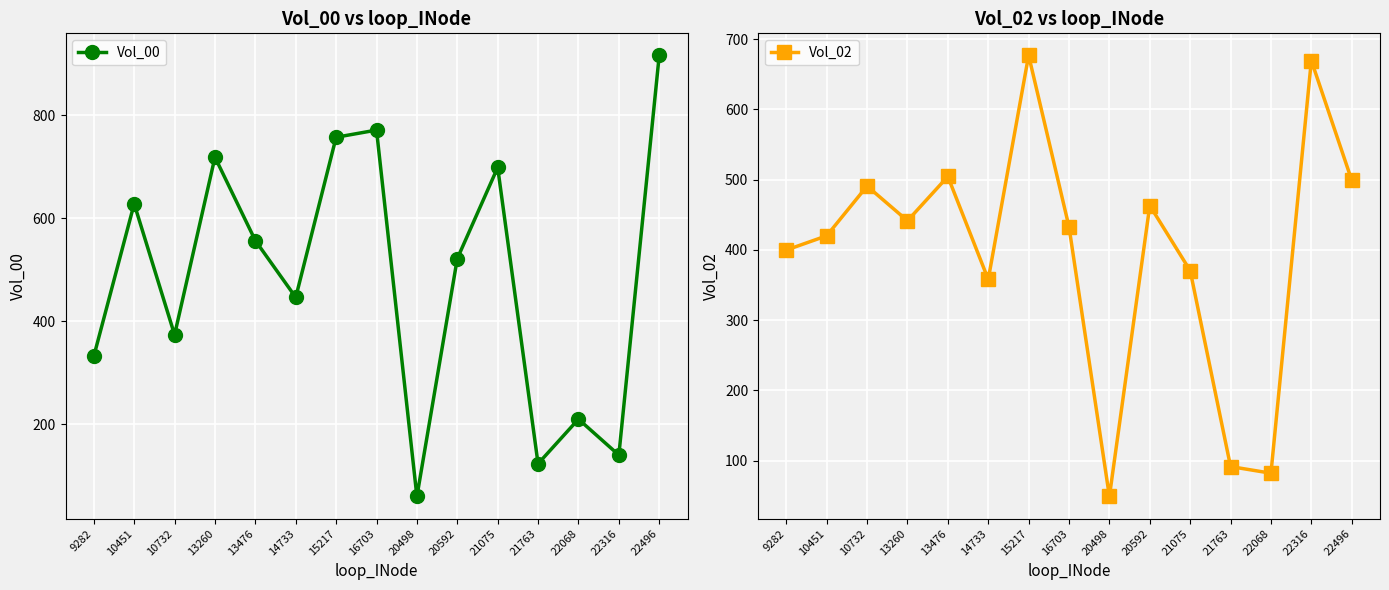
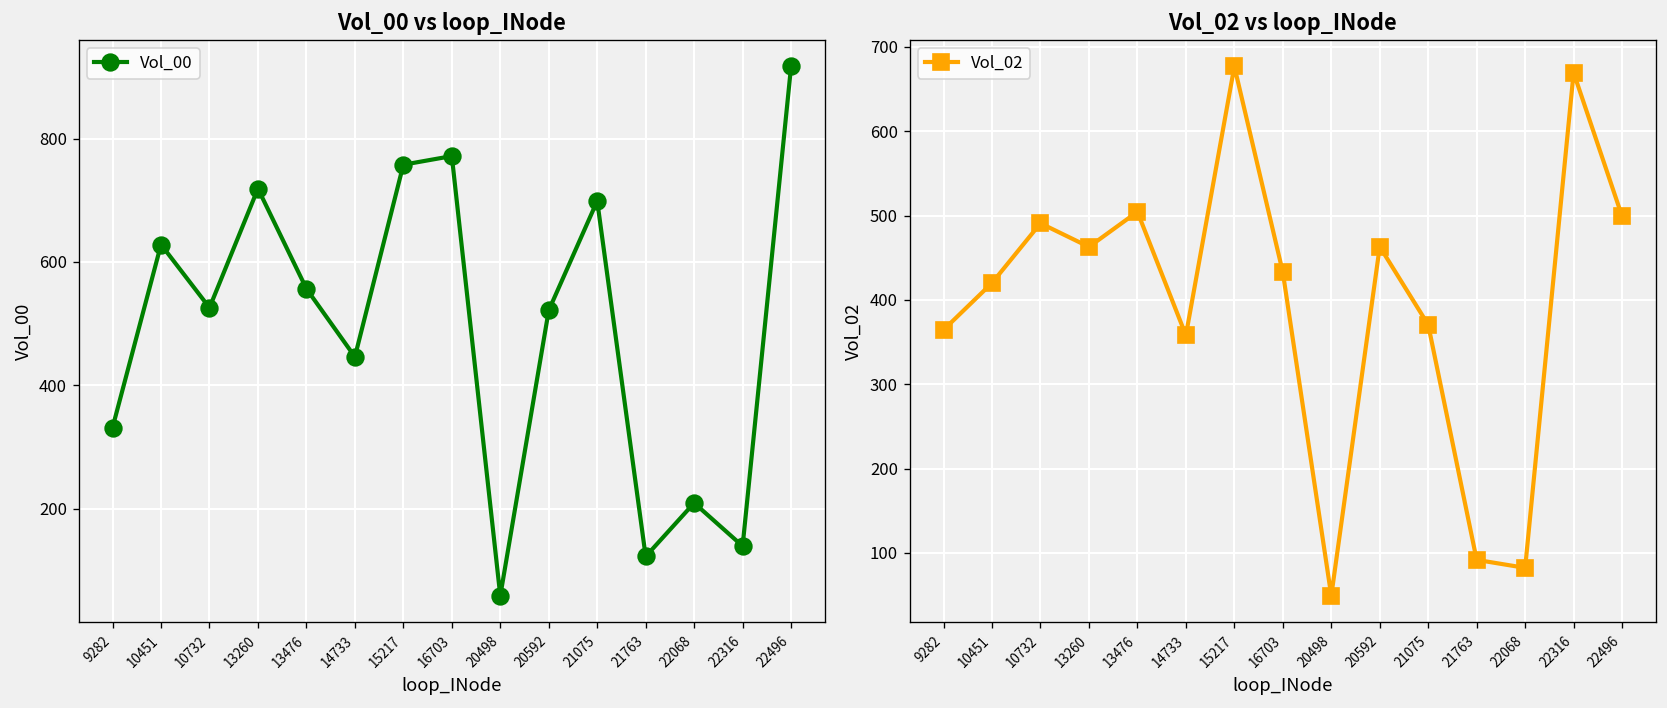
Vol_00 vs loop_INode, 10732: 370 -> 530
Vol_02 vs loop_INode, 9282: 400 -> 360
Vol_02 vs loop_INode, 13260: 440 -> 460
